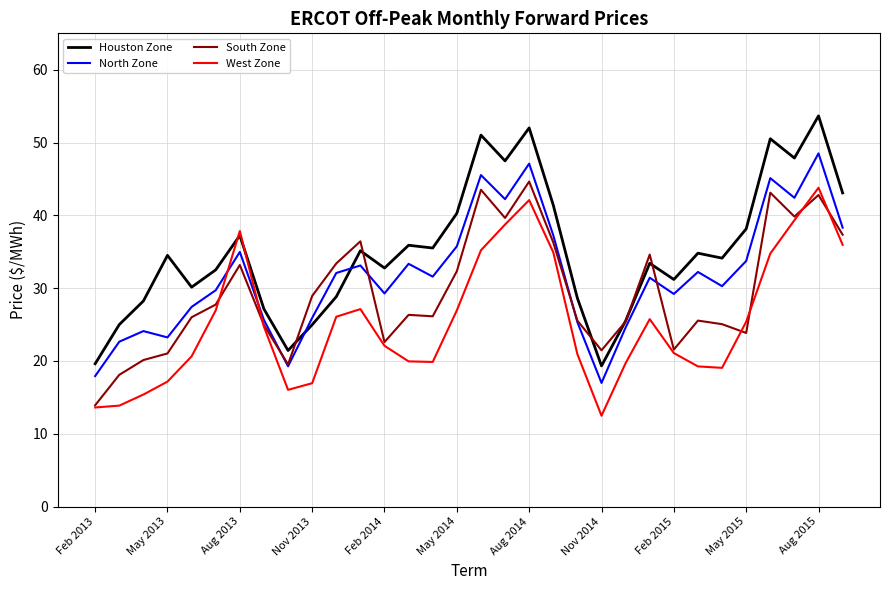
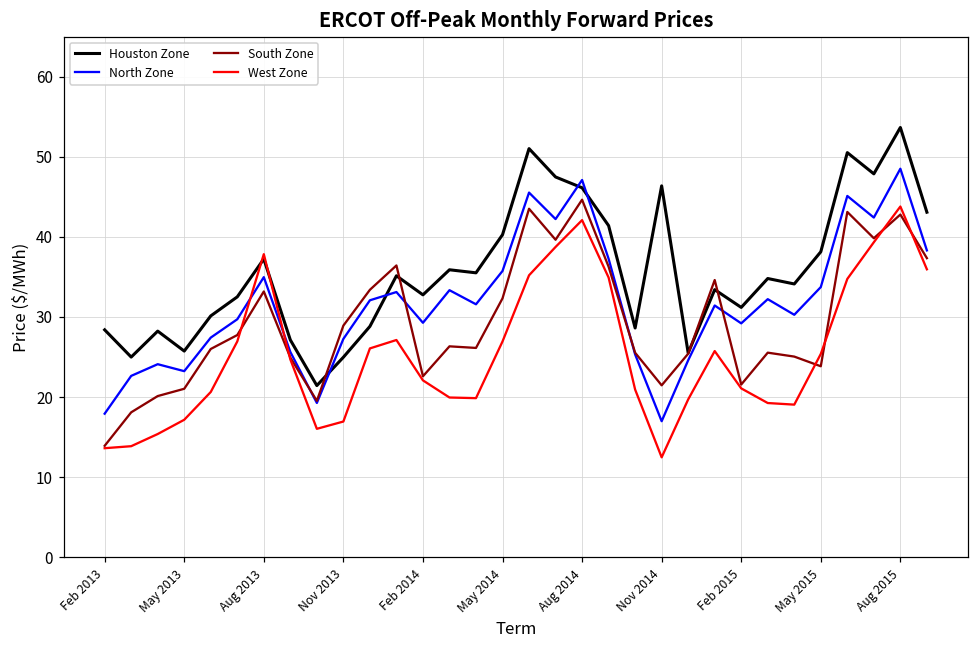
Houston Zone, Feb 2013: 20 -> 28
Houston Zone, May 2013: 35 -> 26
North Zone, Nov 2013: 26 -> 27
Houston Zone, Aug 2014: 52 -> 46
Houston Zone, Nov 2014: 19 -> 46
